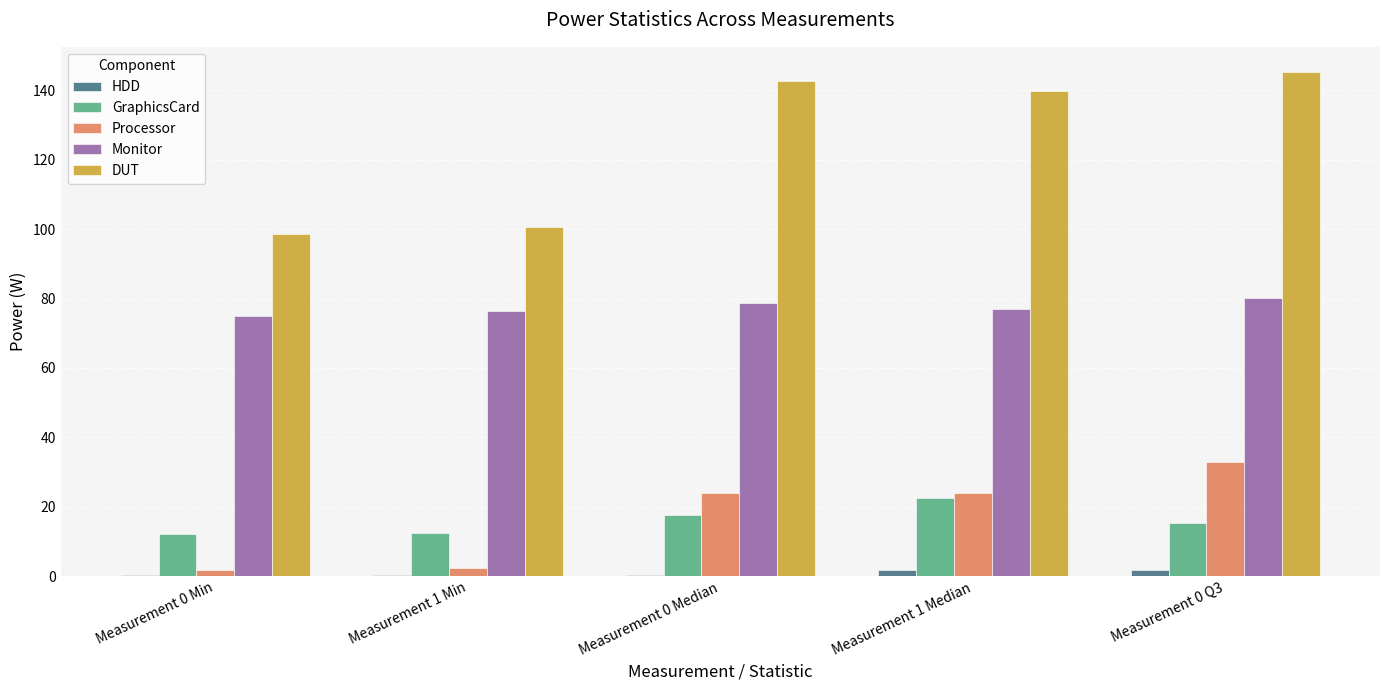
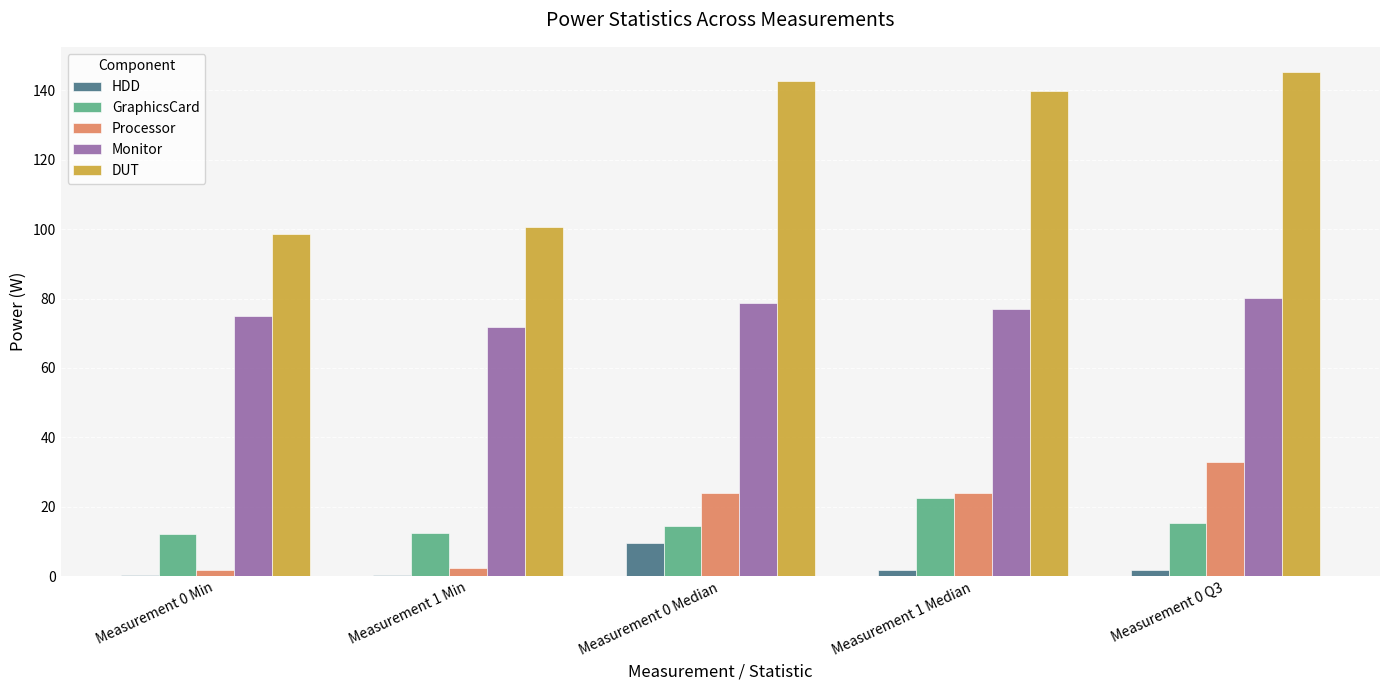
Monitor, Measurement 1 Min: 76 -> 72
HDD, Measurement 0 Median: 0 -> 10
GraphicsCard, Measurement 0 Median: 18 -> 15
